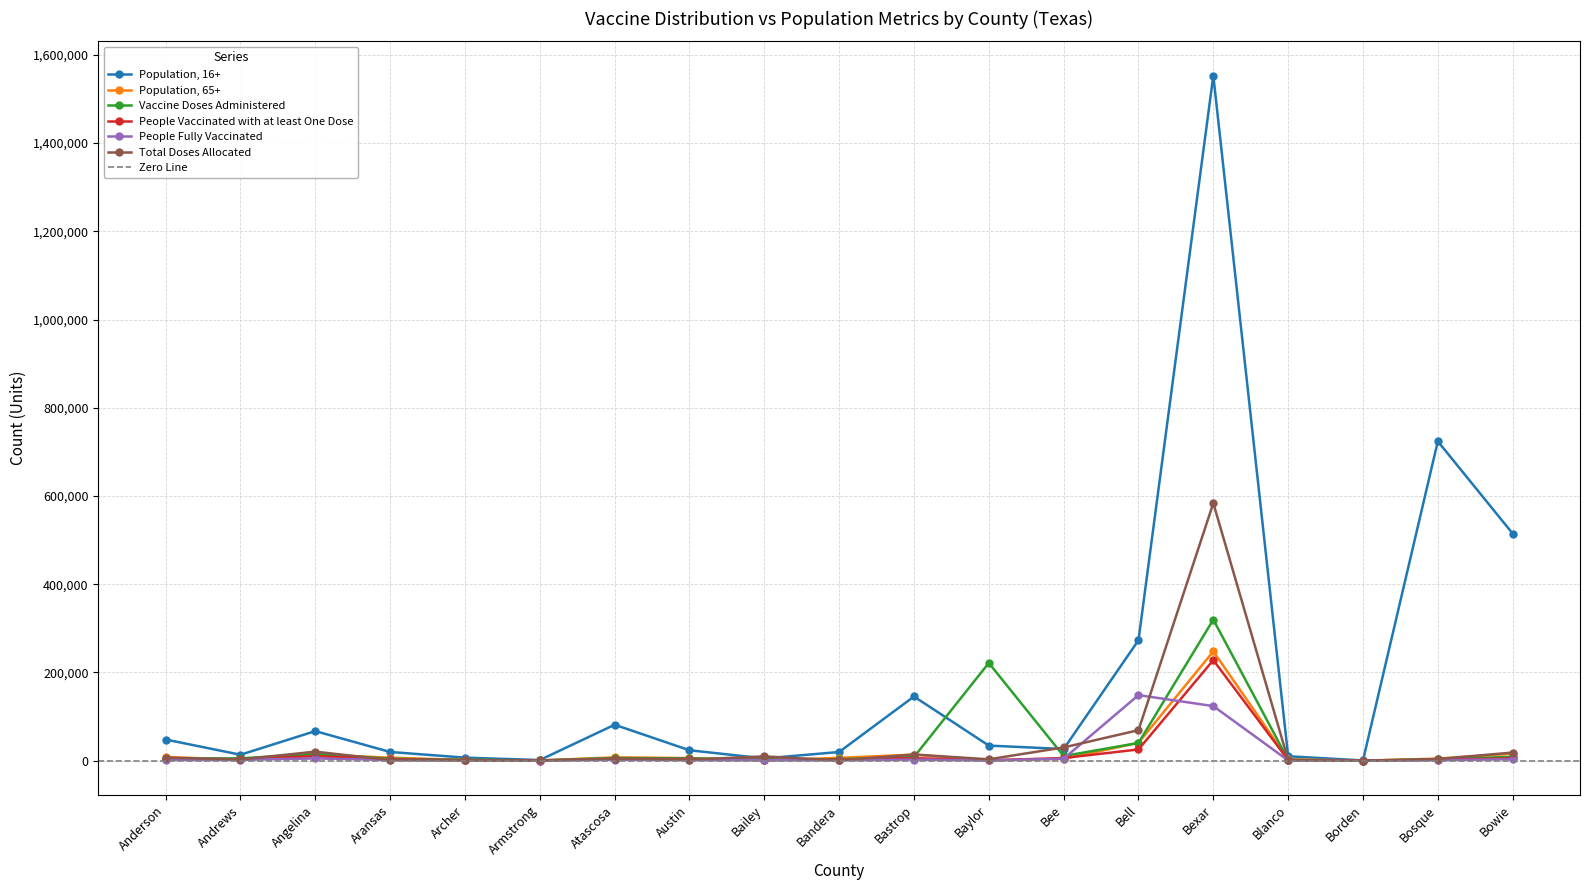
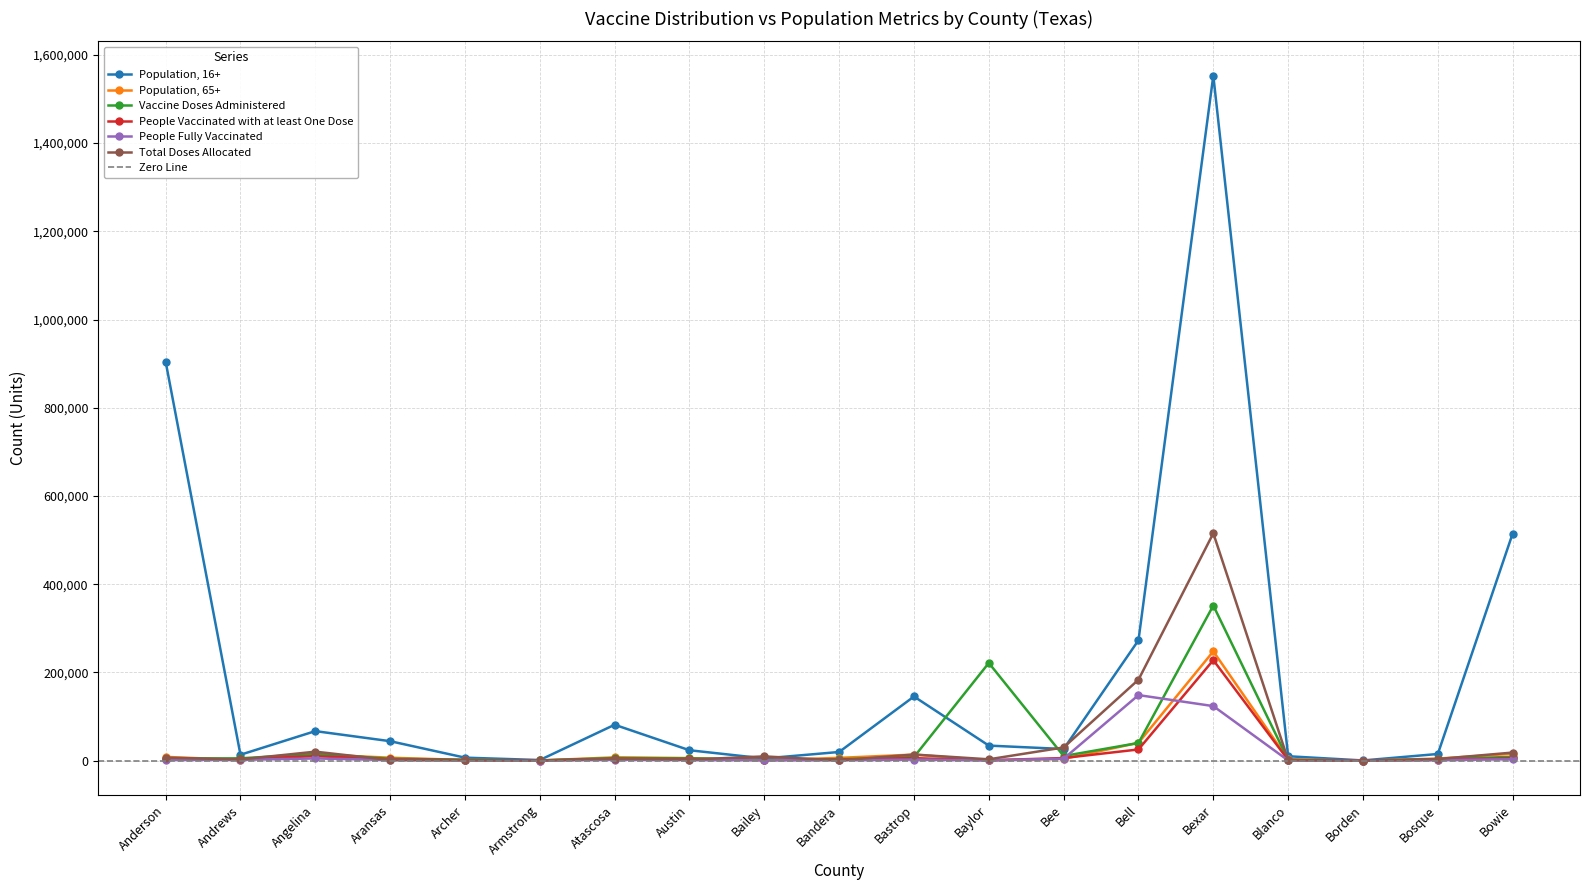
Population, 16+, Anderson: 50,000 -> 900,000
Population, 16+, Aransas: 20,000 -> 40,000
Total Doses Allocated, Bell: 70,000 -> 180,000
Vaccine Doses Administered, Bexar: 320,000 -> 350,000
Total Doses Allocated, Bexar: 580,000 -> 520,000
Population, 16+, Bosque: 720,000 -> 20,000
